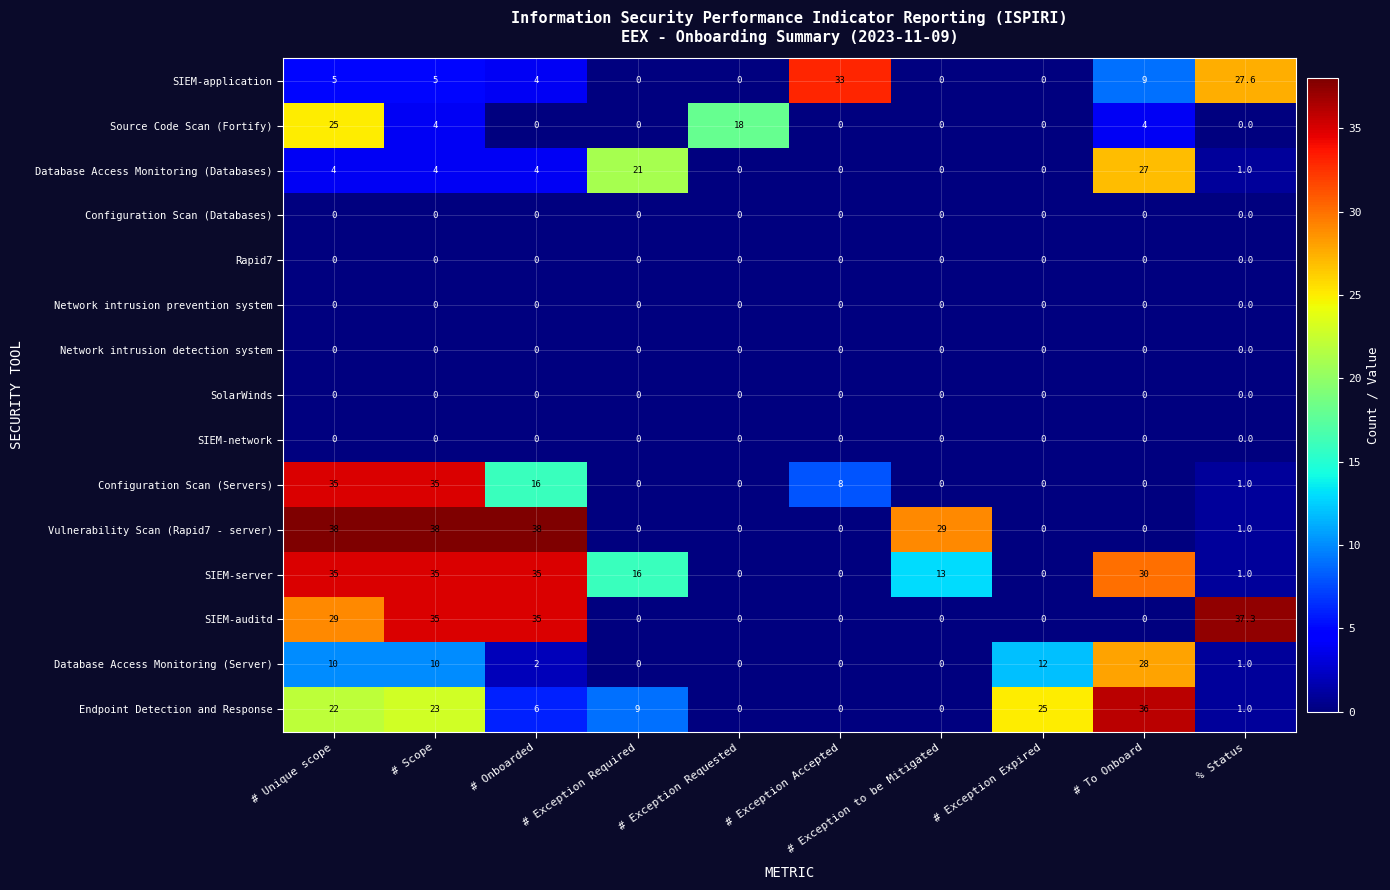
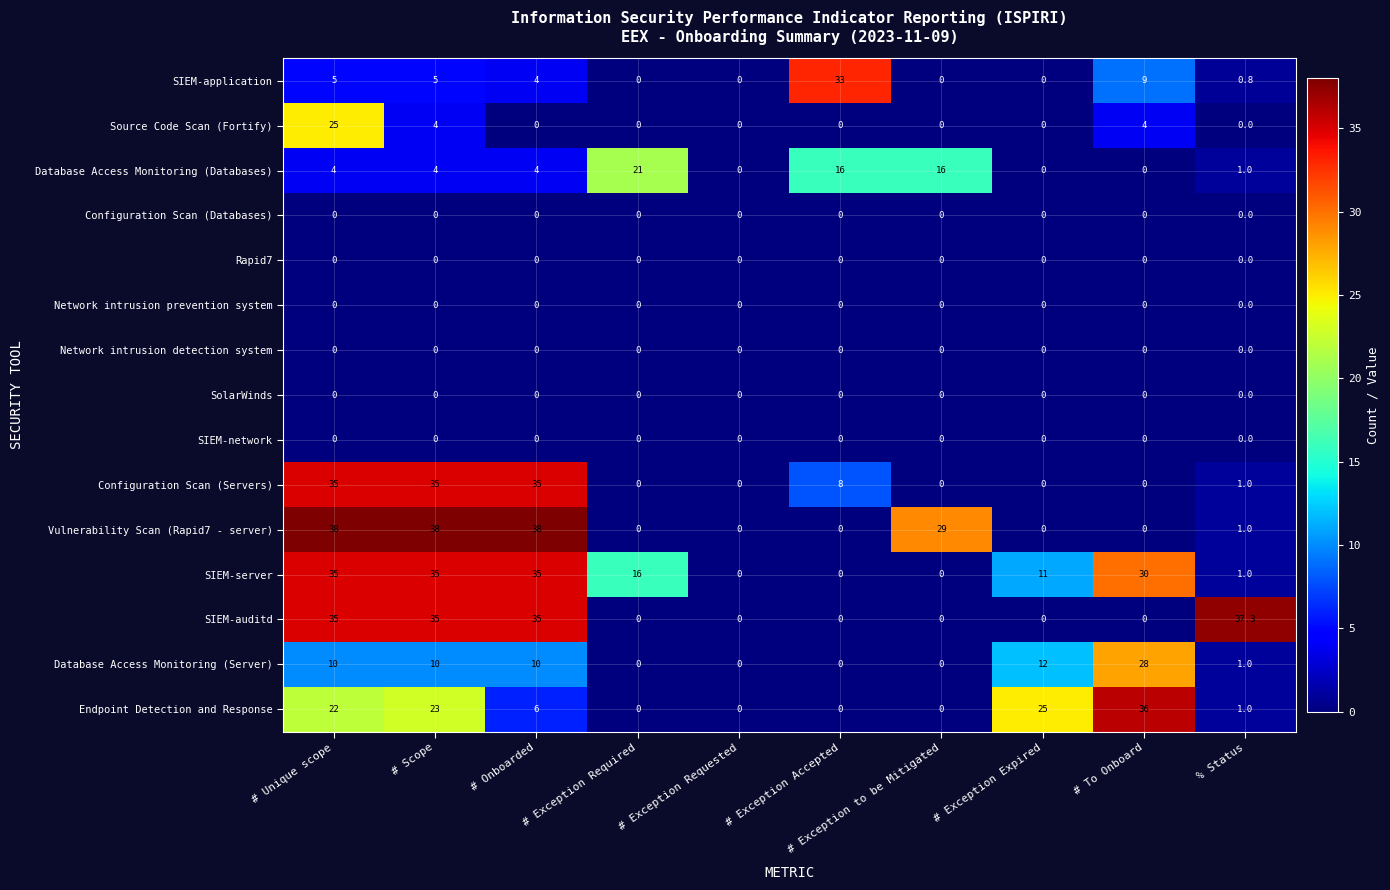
SIEM-application, % Status: 27.6 -> 0.8
Source Code Scan (Fortify), # Exception Requested: 18 -> 0
Database Access Monitoring (Databases), # Exception Accepted: 0 -> 16
Database Access Monitoring (Databases), # Exception to be Mitigated: 0 -> 16
Database Access Monitoring (Databases), # To Onboard: 27 -> 0
Configuration Scan (Servers), # Onboarded: 16 -> 35
SIEM-server, # Exception to be Mitigated: 13 -> 0
SIEM-server, # Exception Expired: 0 -> 11
SIEM-auditd, # Unique scope: 29 -> 35
Database Access Monitoring (Server), # Onboarded: 2 -> 10
Endpoint Detection and Response, # Exception Required: 9 -> 0
